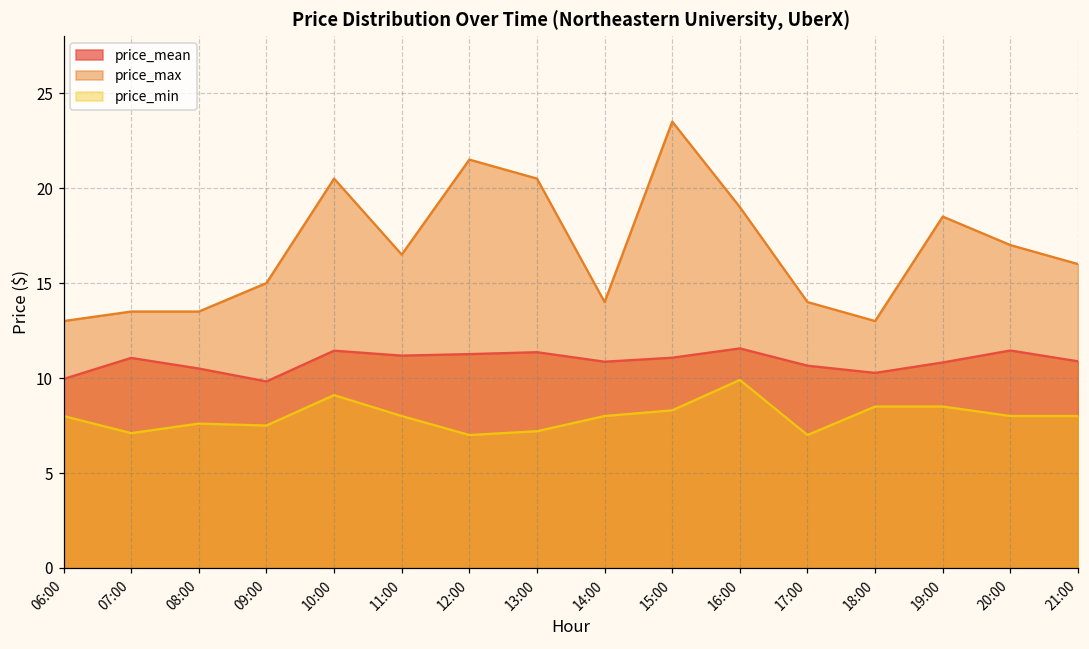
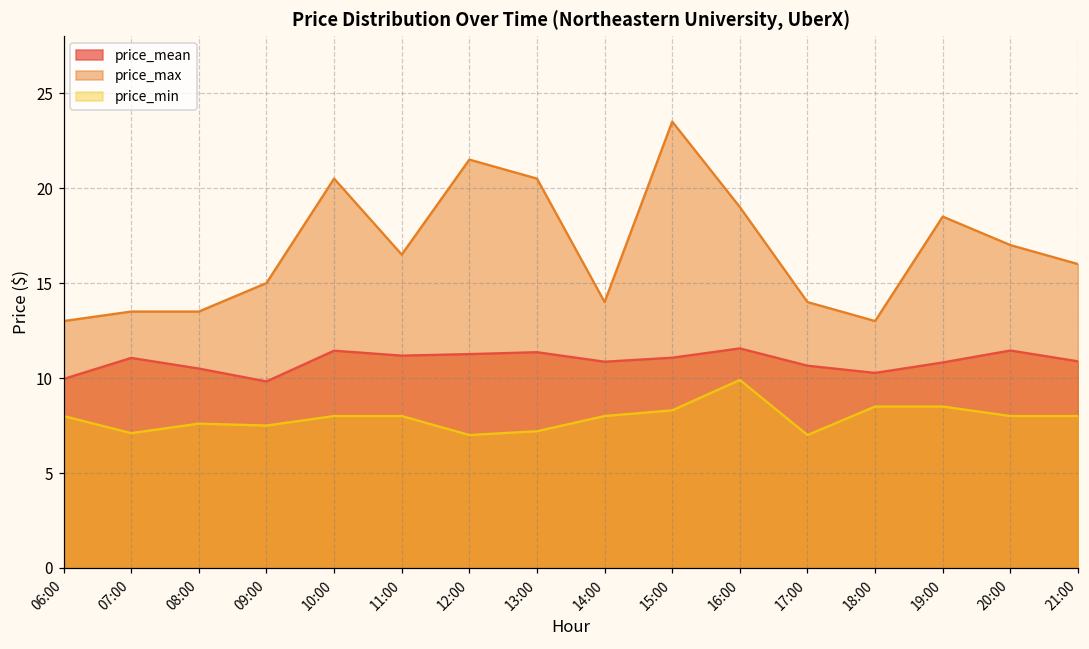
price_min, 10:00: 9.1 -> 8.0
